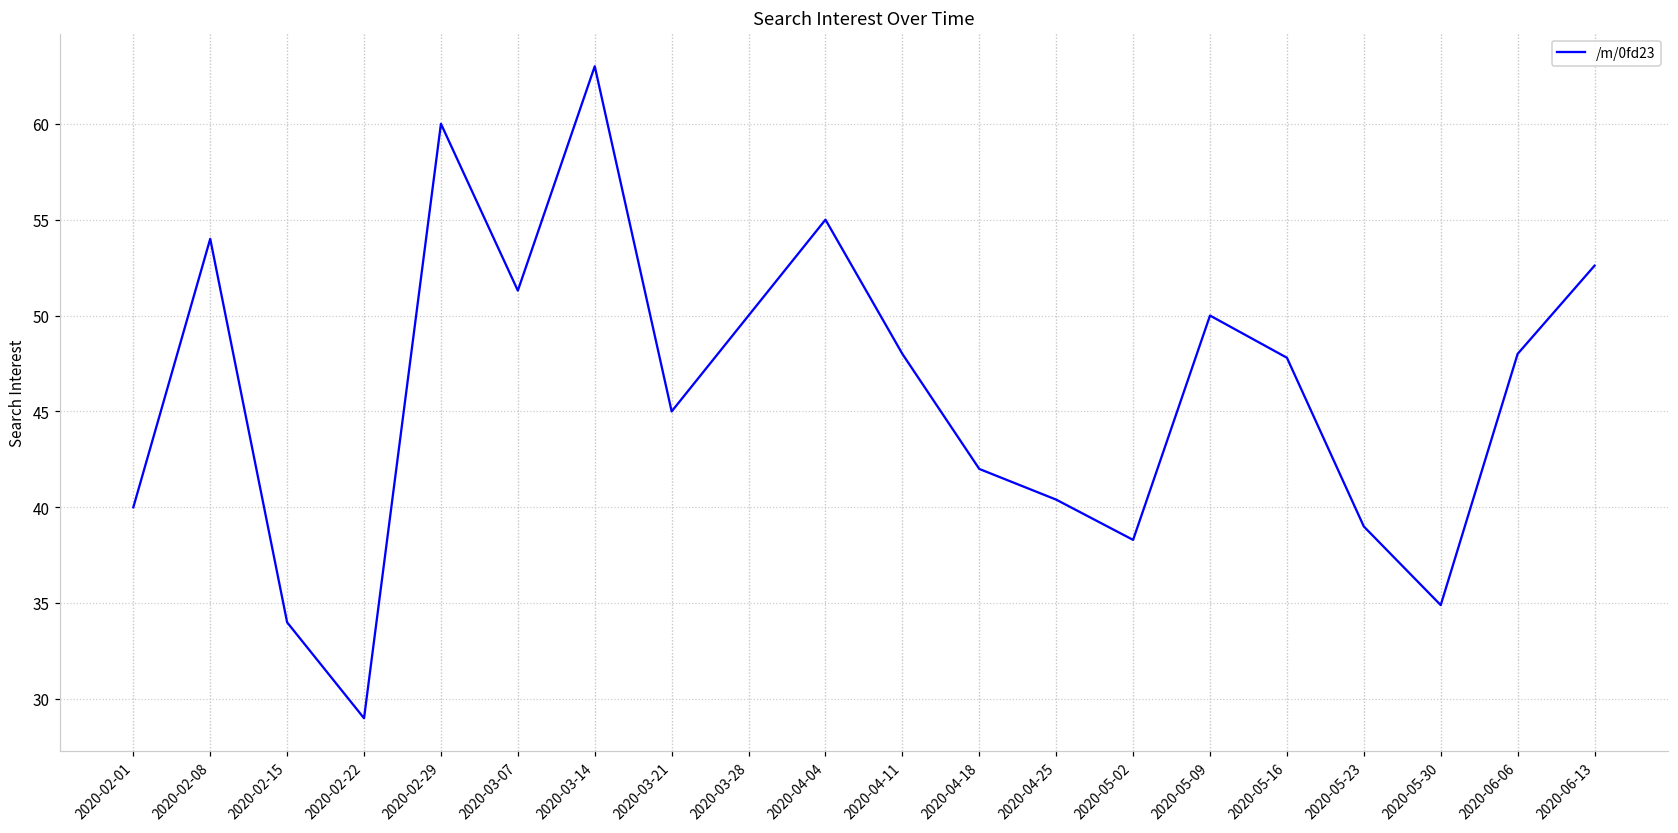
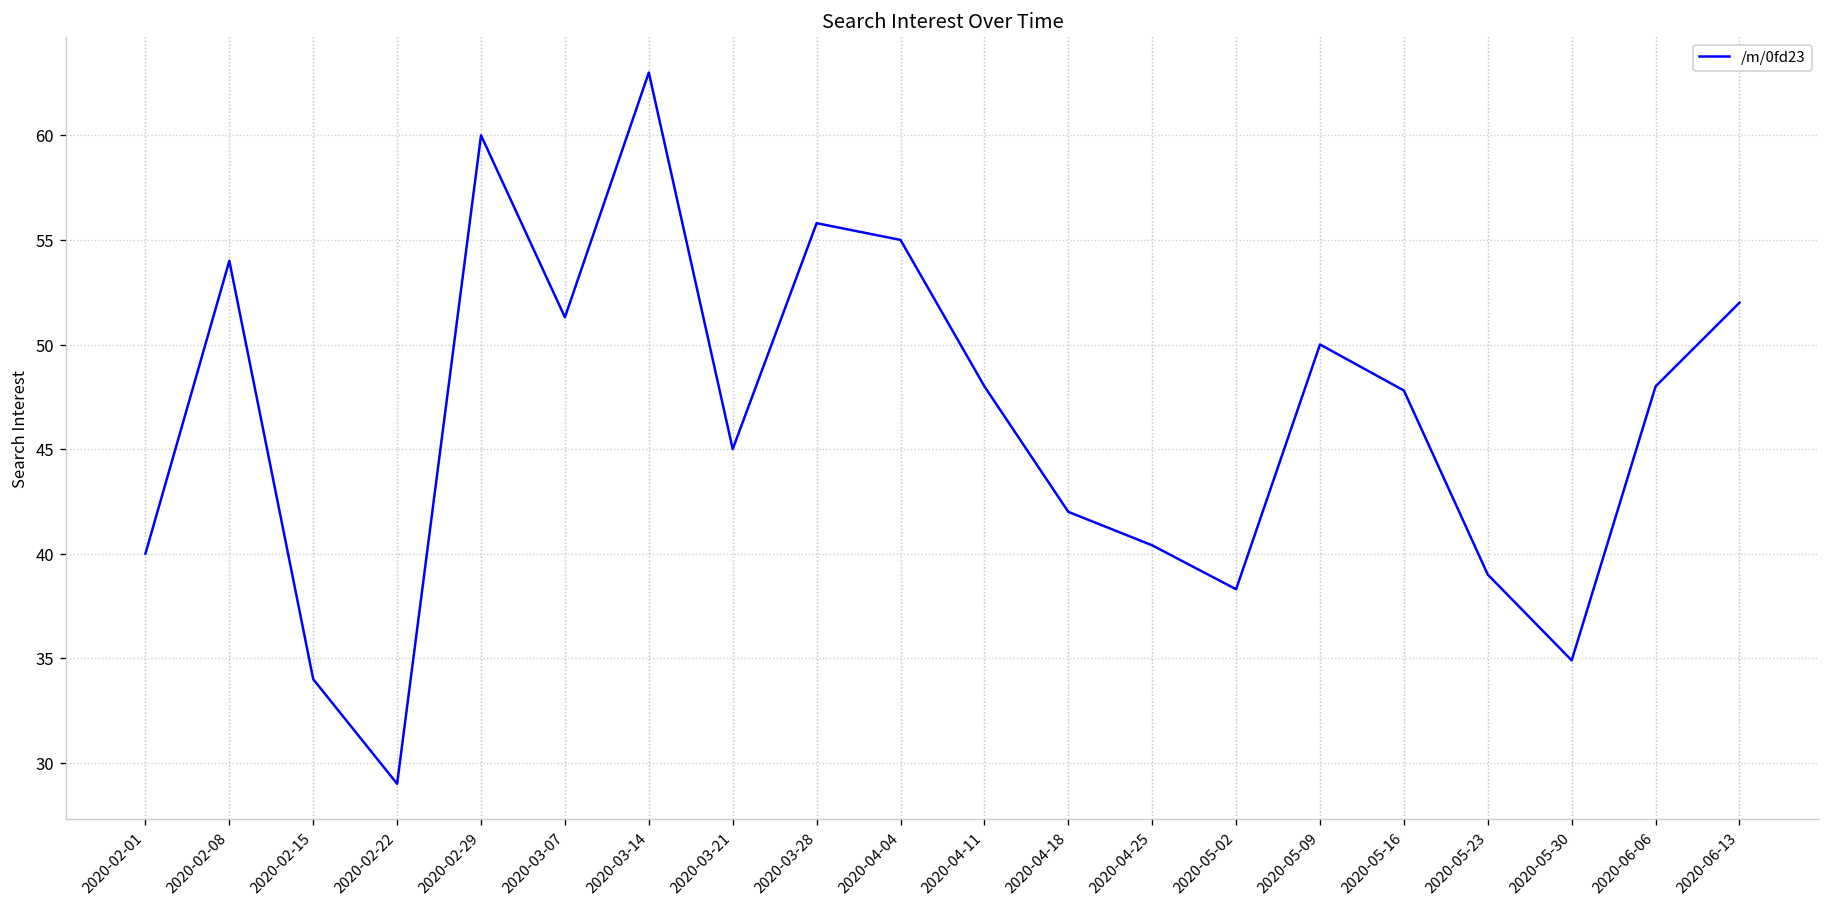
2020-03-28: 50.0 -> 55.8
2020-06-13: 52.6 -> 52.0
